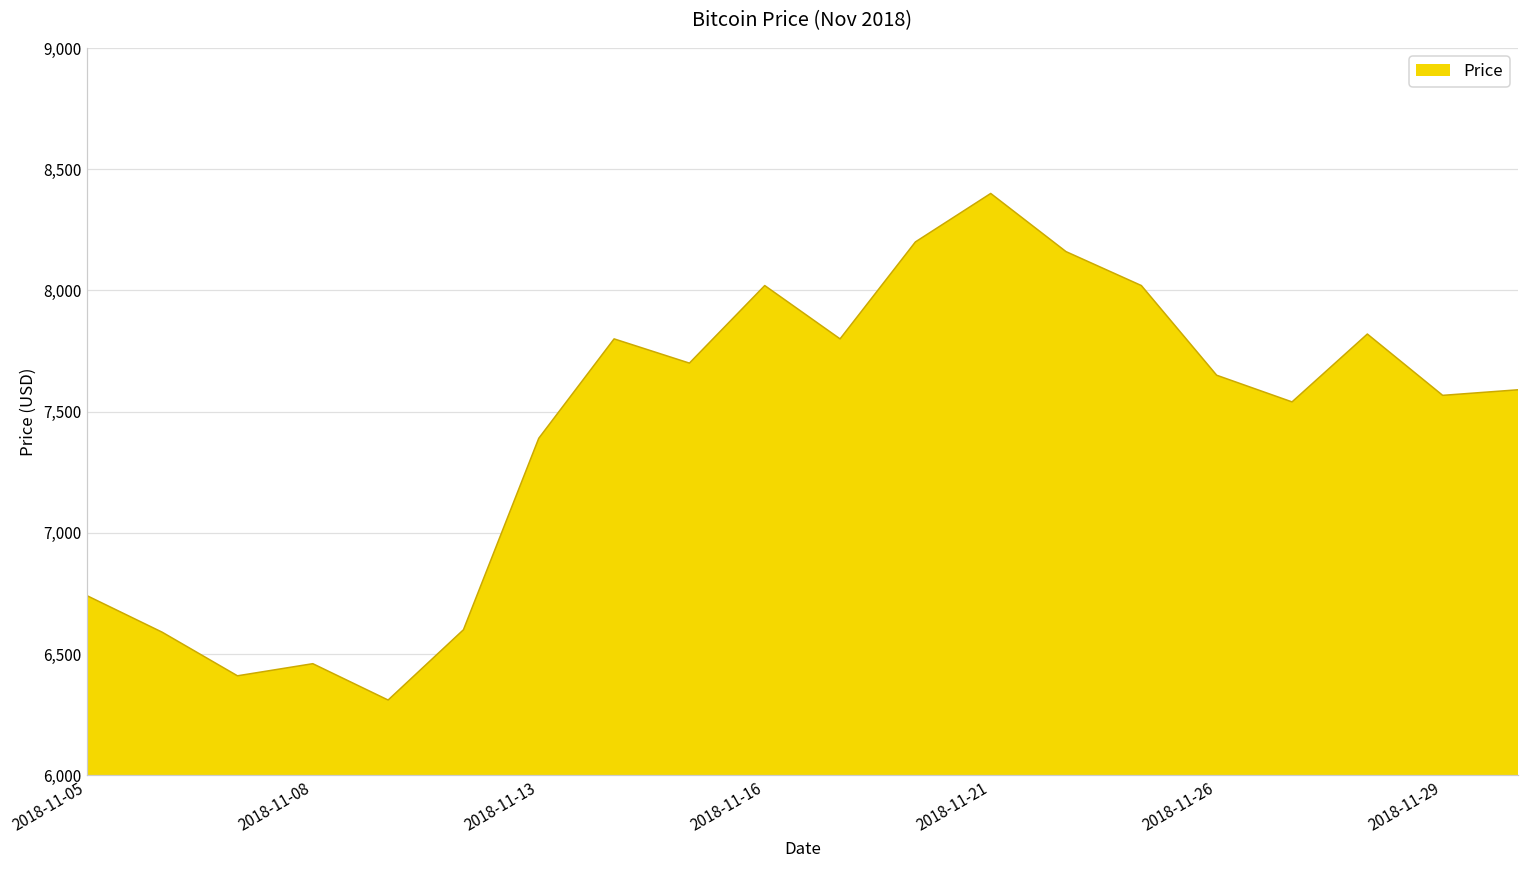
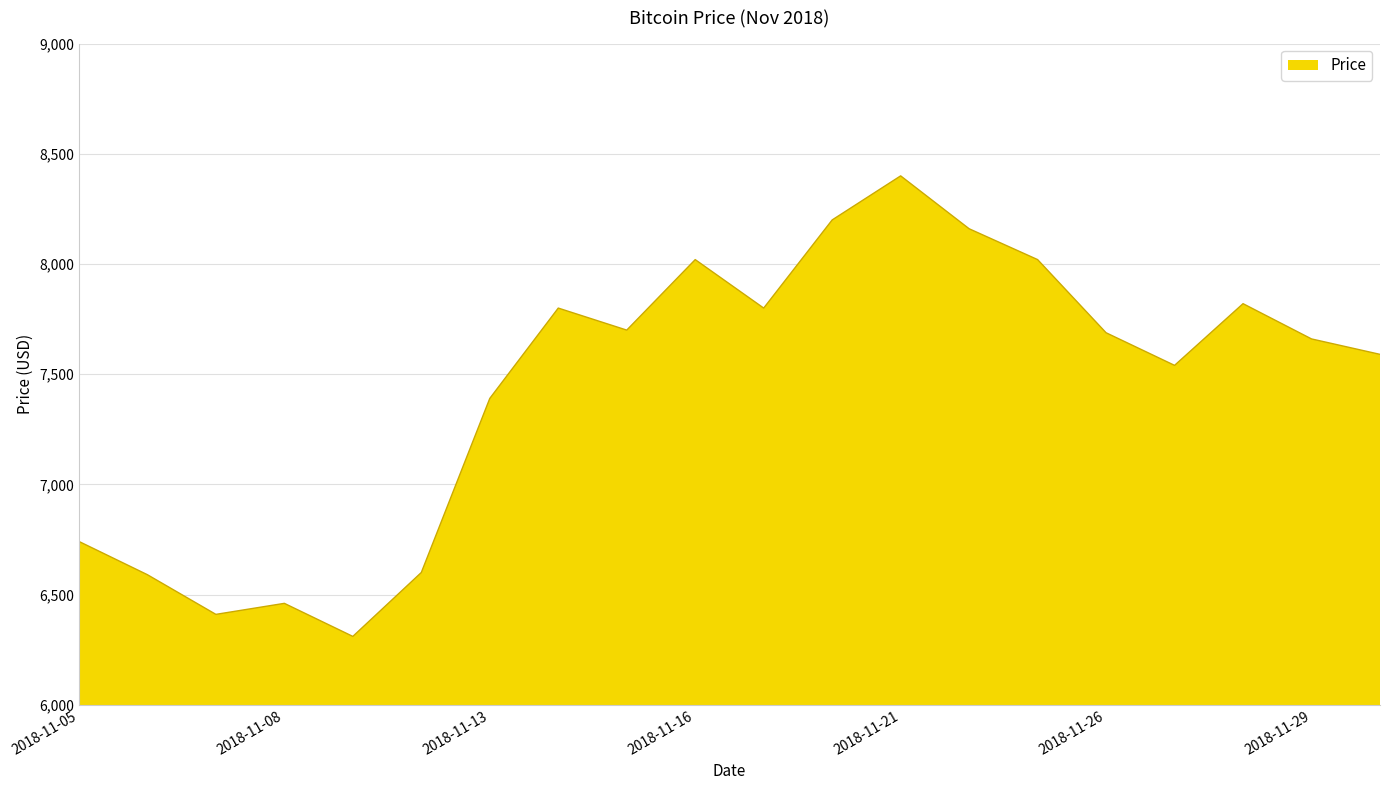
2018-11-26: 7,650 -> 7,690
2018-11-29: 7,570 -> 7,660
